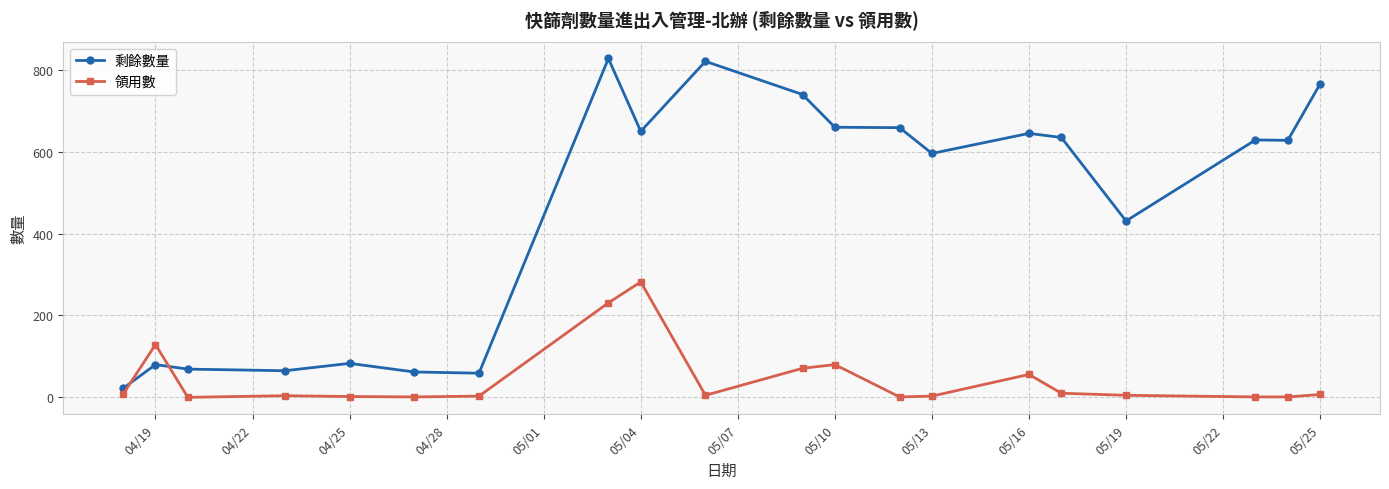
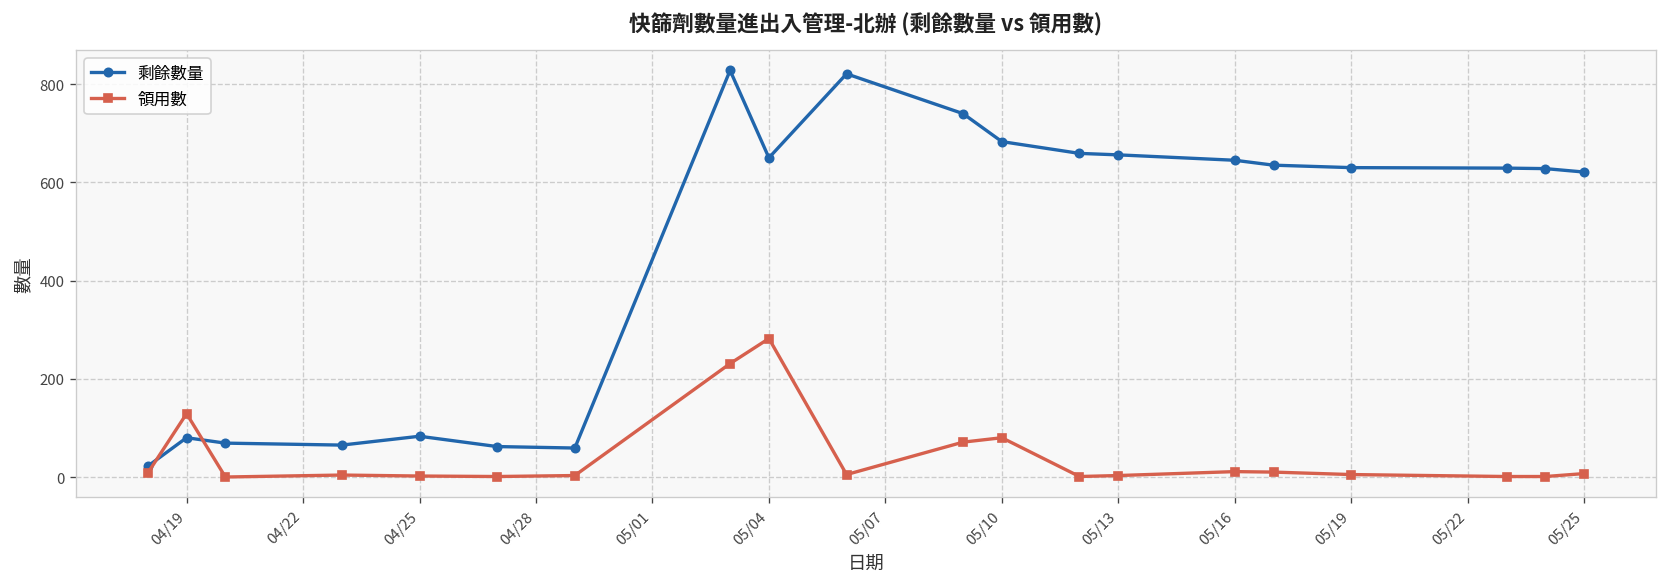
剩餘數量, 05/10: 660 -> 680
剩餘數量, 05/13: 600 -> 660
領用數, 05/16: 60 -> 10
剩餘數量, 05/19: 430 -> 630
剩餘數量, 05/25: 770 -> 620
